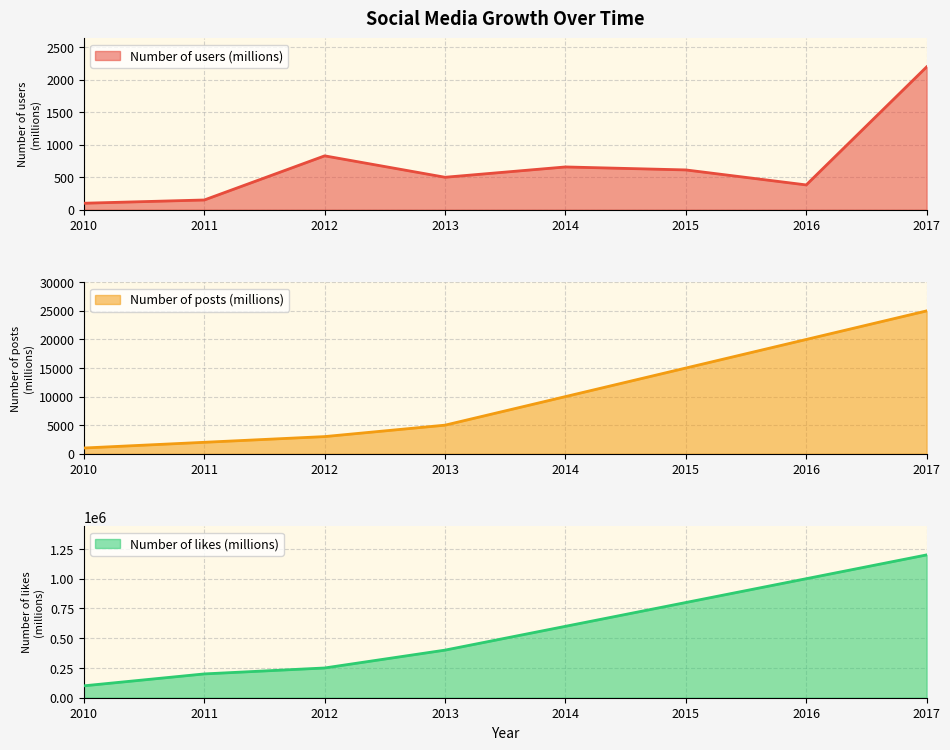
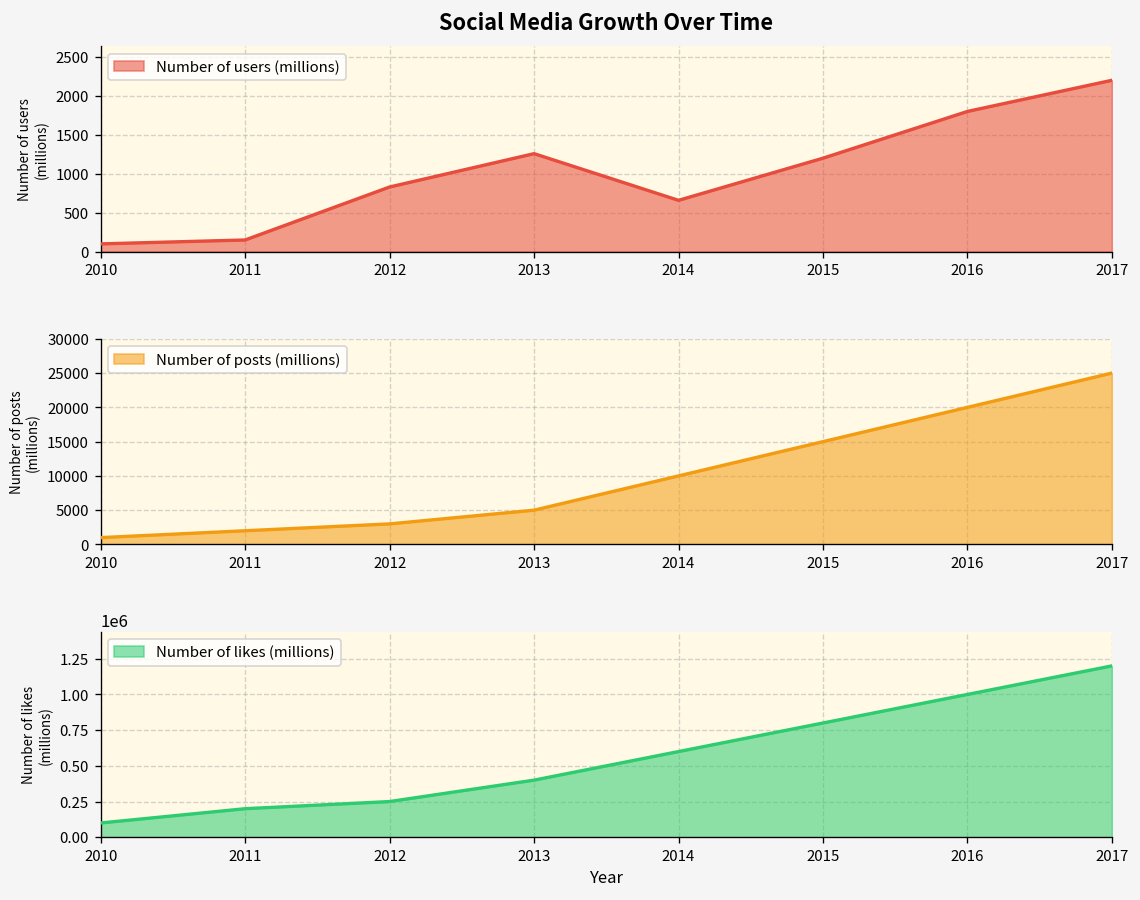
Social Media Growth Over Time, 2013: 500 -> 1300
Social Media Growth Over Time, 2015: 600 -> 1200
Social Media Growth Over Time, 2016: 400 -> 1800
